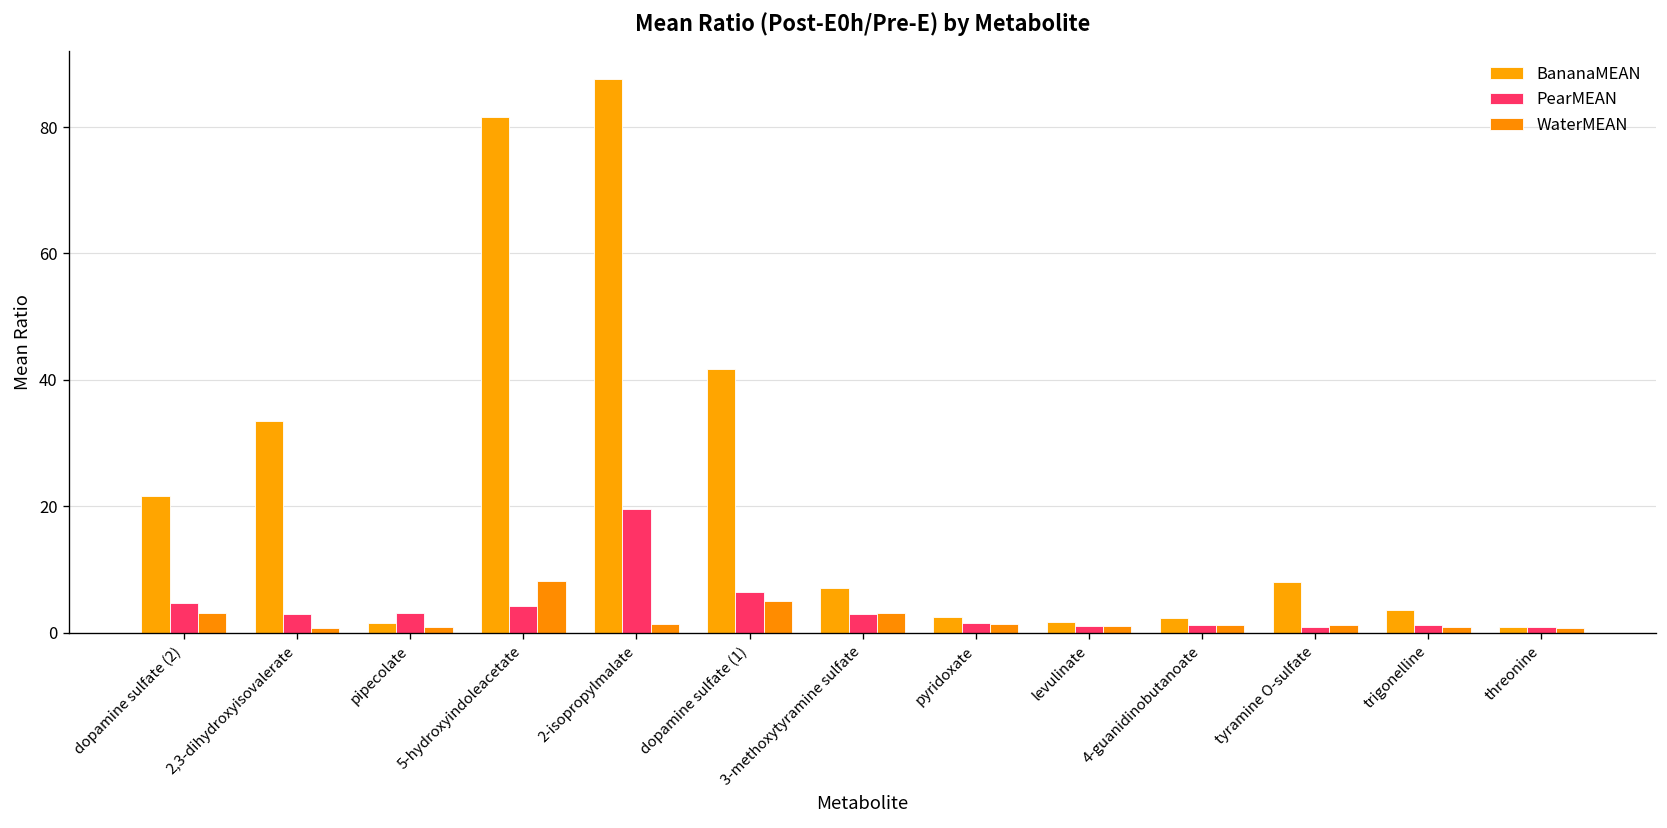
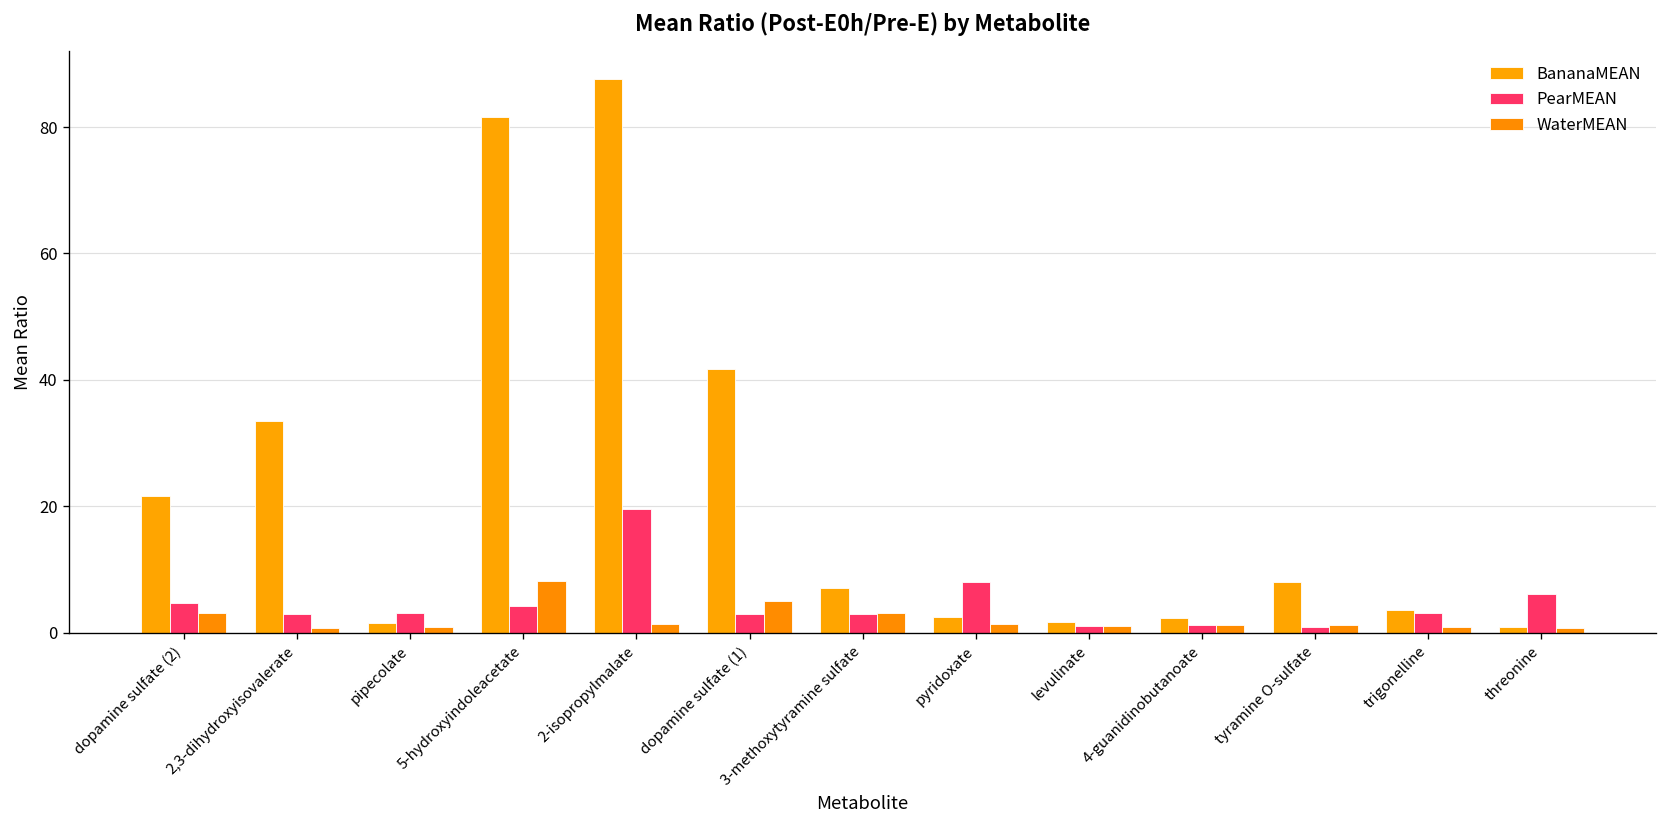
PearMEAN, dopamine sulfate (1): 6 -> 3
PearMEAN, pyridoxate: 2 -> 8
PearMEAN, trigonelline: 1 -> 3
PearMEAN, threonine: 1 -> 6
